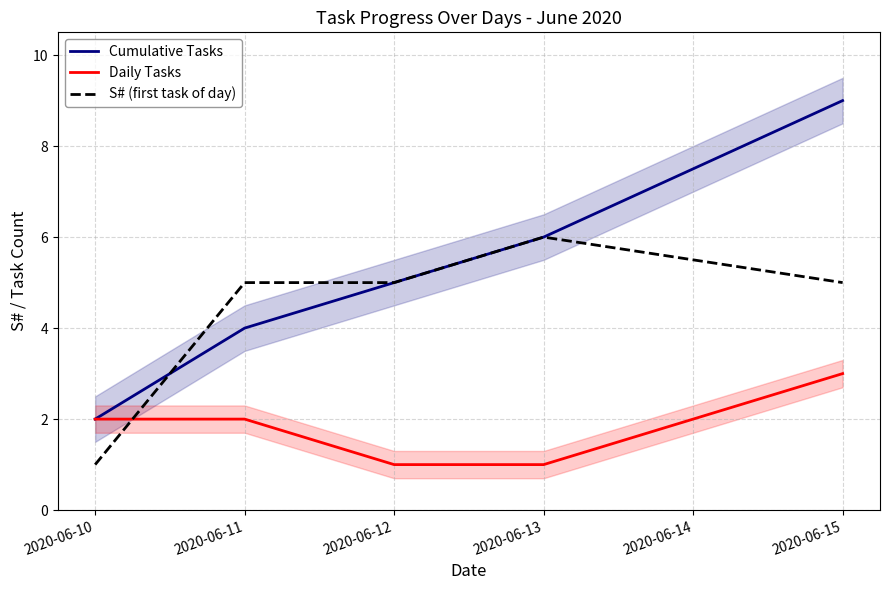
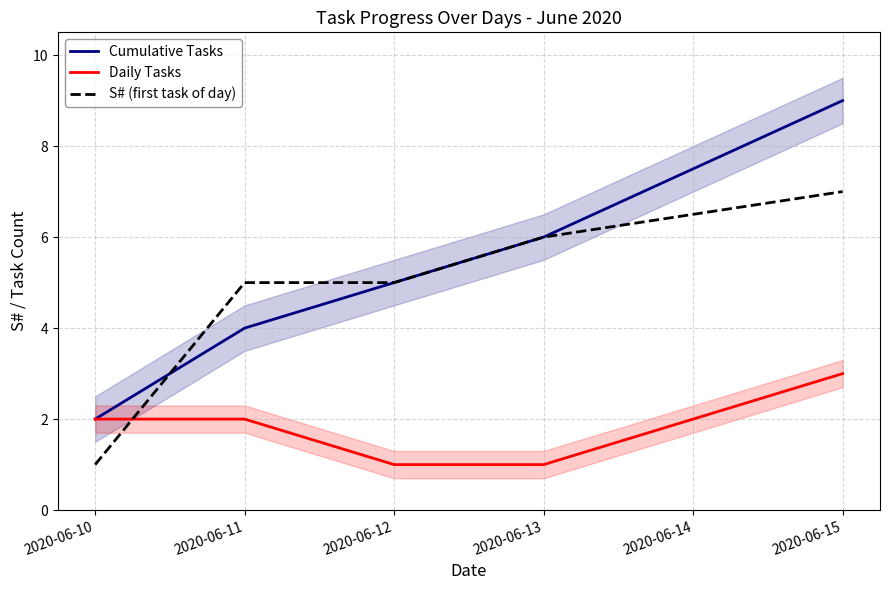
S# (first task of day), 2020-06-15: 5 -> 7
